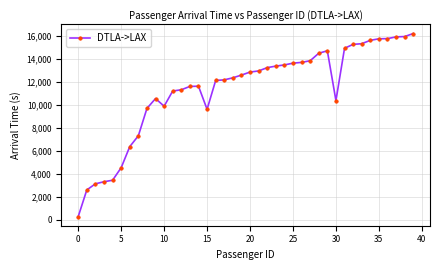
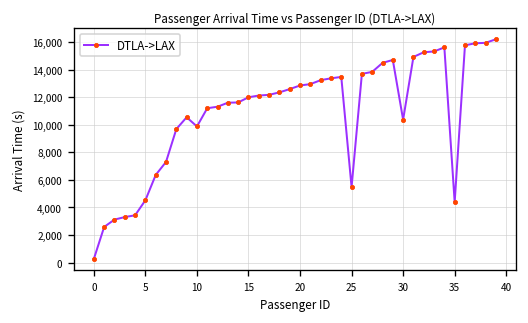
15: 9,600 -> 12,000
25: 13,600 -> 5,500
35: 15,700 -> 4,400
